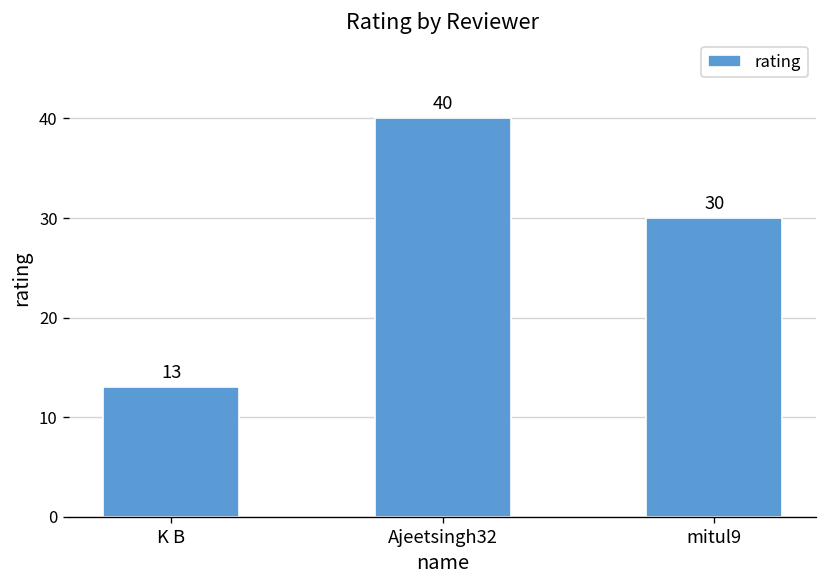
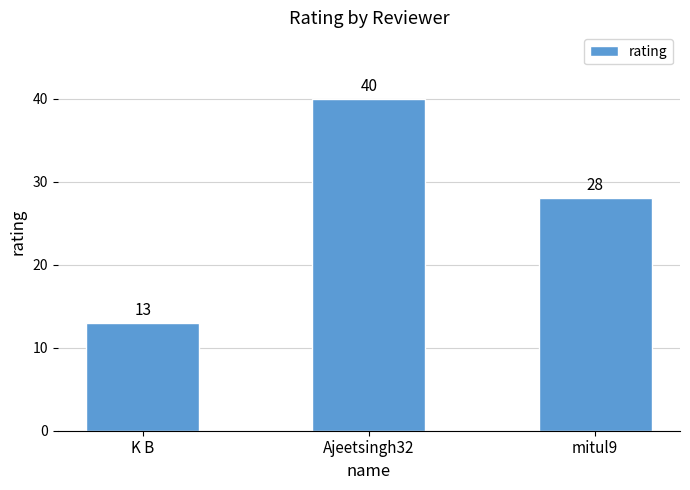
mitul9: 30 -> 28
